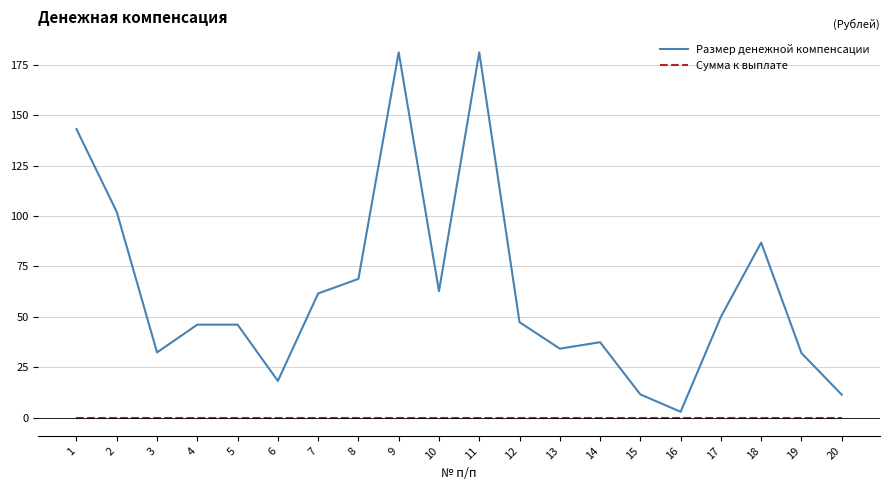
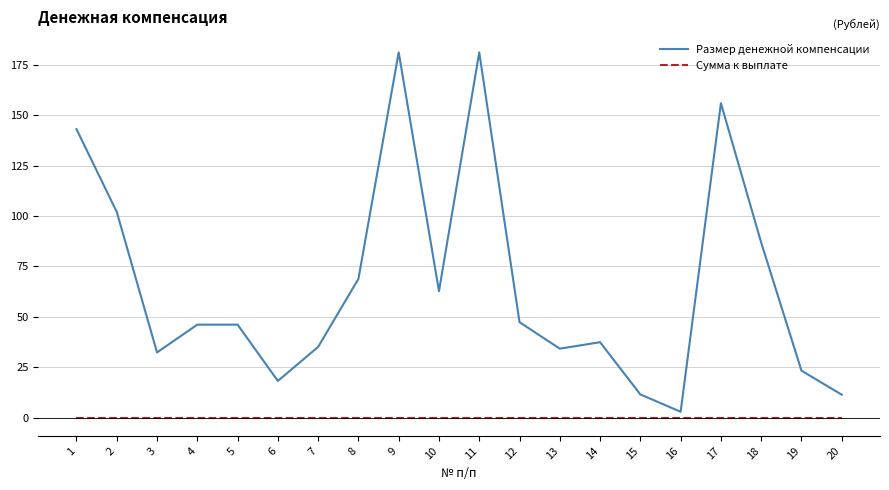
Размер денежной компенсации, 7: 62 -> 35
Размер денежной компенсации, 17: 50 -> 156
Размер денежной компенсации, 19: 32 -> 23
